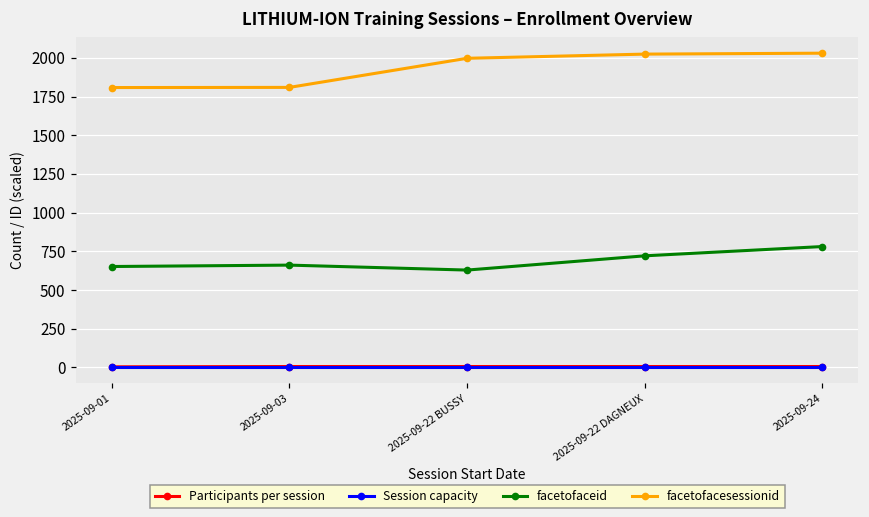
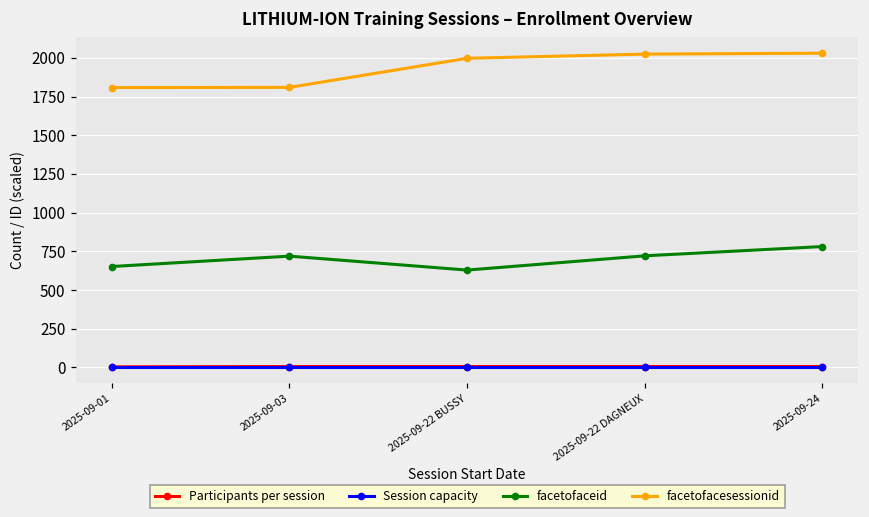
facetofaceid, 2025-09-03: 660 -> 720
